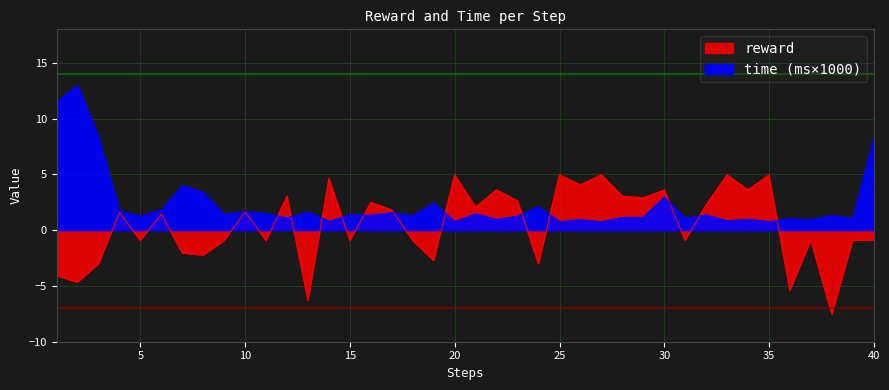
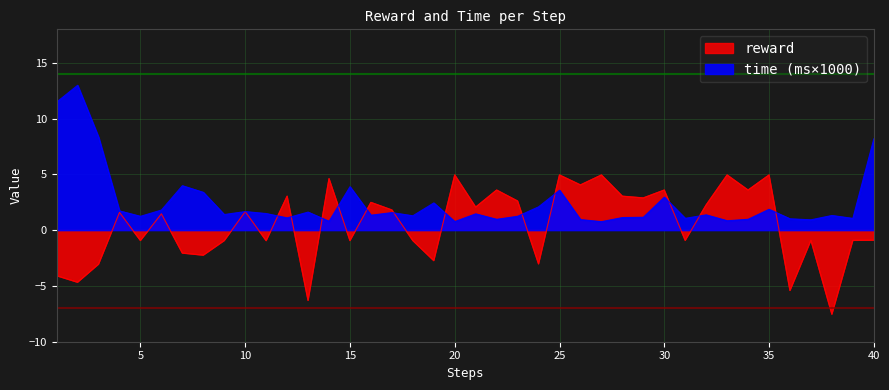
time (ms×1000), 15: 1.4 -> 3.9
time (ms×1000), 25: 0.8 -> 3.6
time (ms×1000), 35: 0.8 -> 1.9
